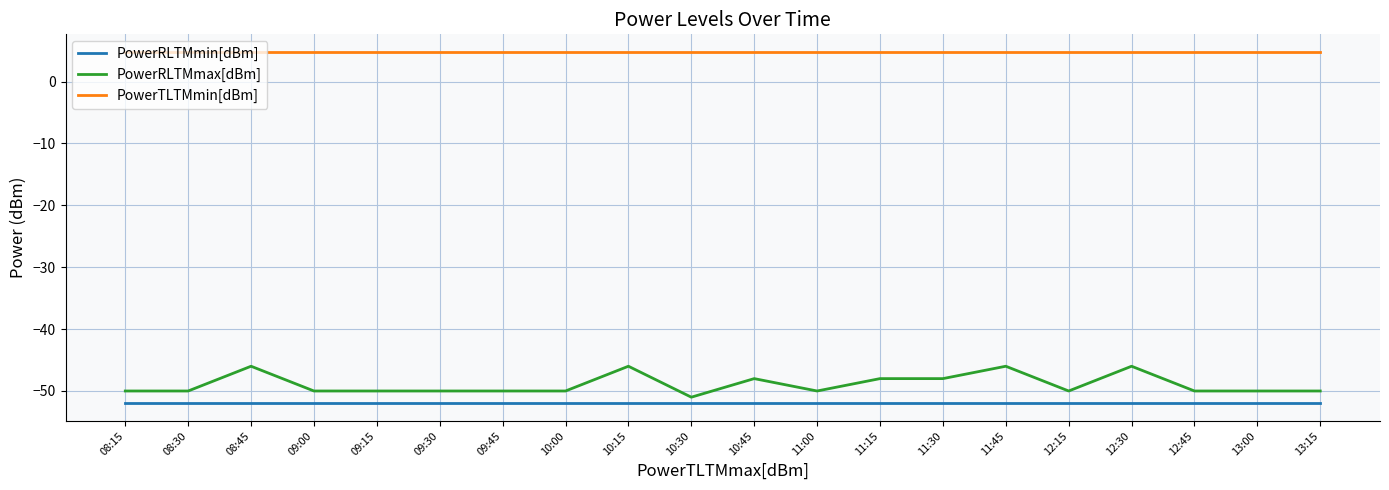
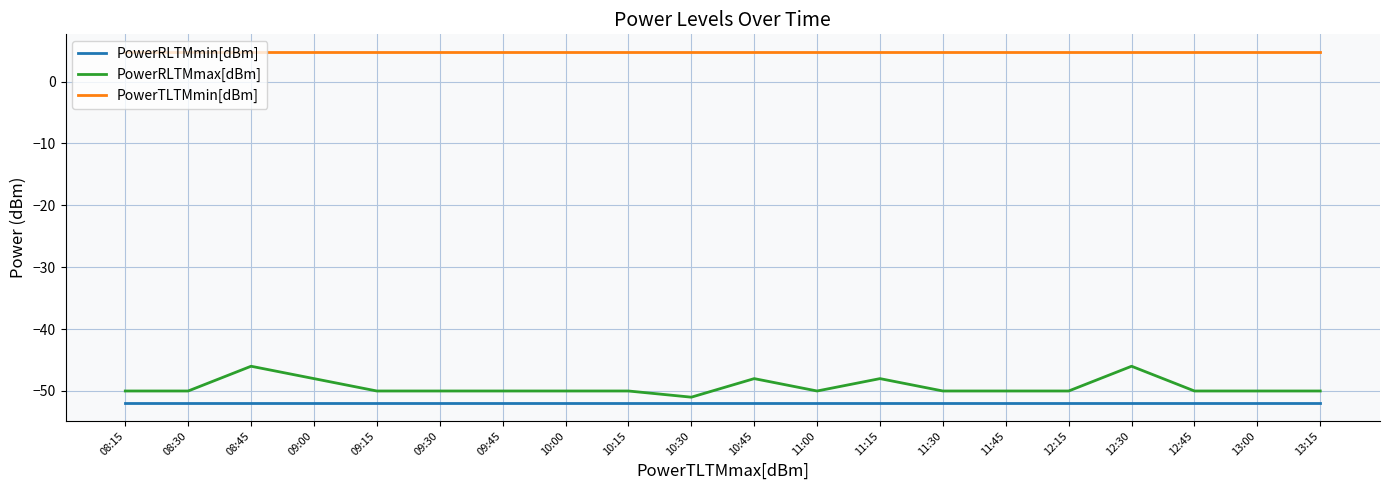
PowerRLTMmax[dBm], 09:00: -50 -> -48
PowerRLTMmax[dBm], 10:15: -46 -> -50
PowerRLTMmax[dBm], 11:30: -48 -> -50
PowerRLTMmax[dBm], 11:45: -46 -> -50
